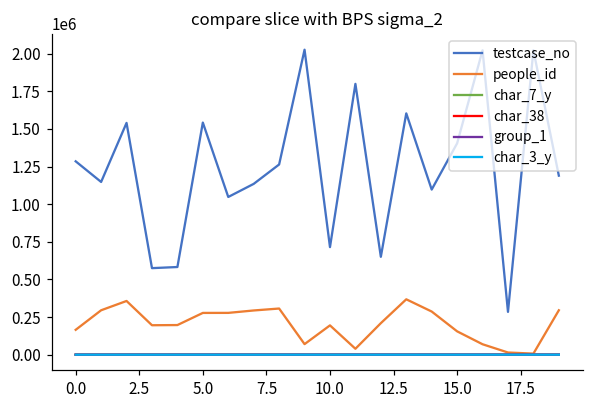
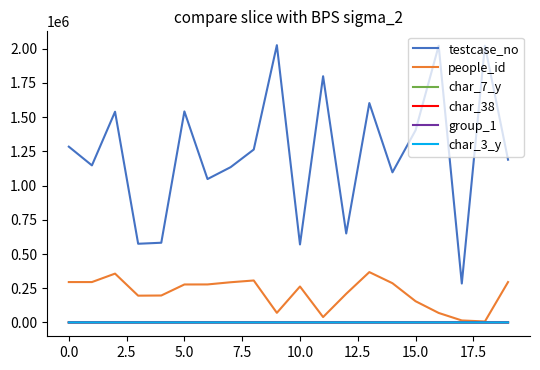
people_id, 0.0: 170000 -> 290000
testcase_no, 10.0: 710000 -> 570000
people_id, 10.0: 190000 -> 260000
